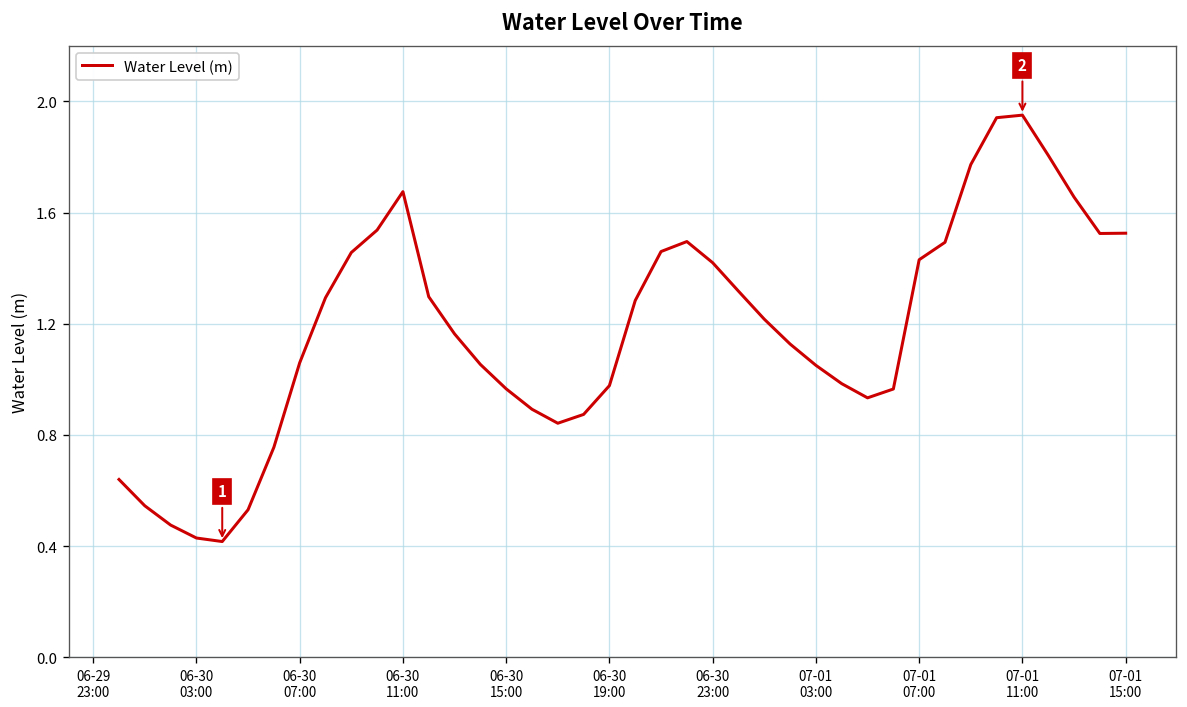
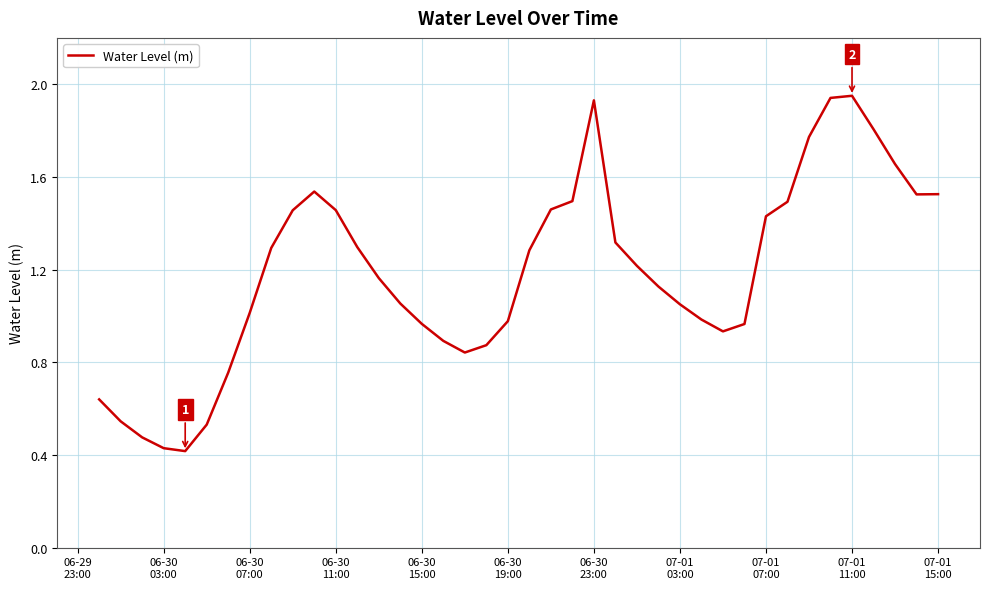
06-30 07:00: 1.06 -> 1.01
06-30 11:00: 1.67 -> 1.46
06-30 23:00: 1.42 -> 1.93
